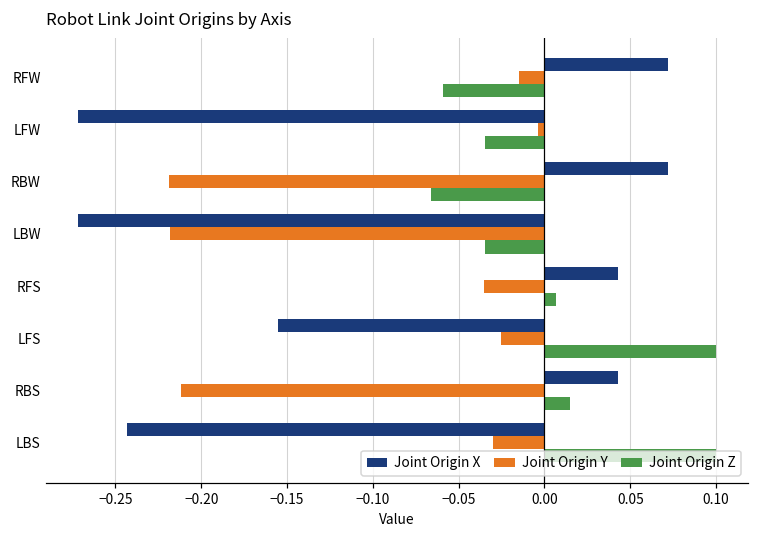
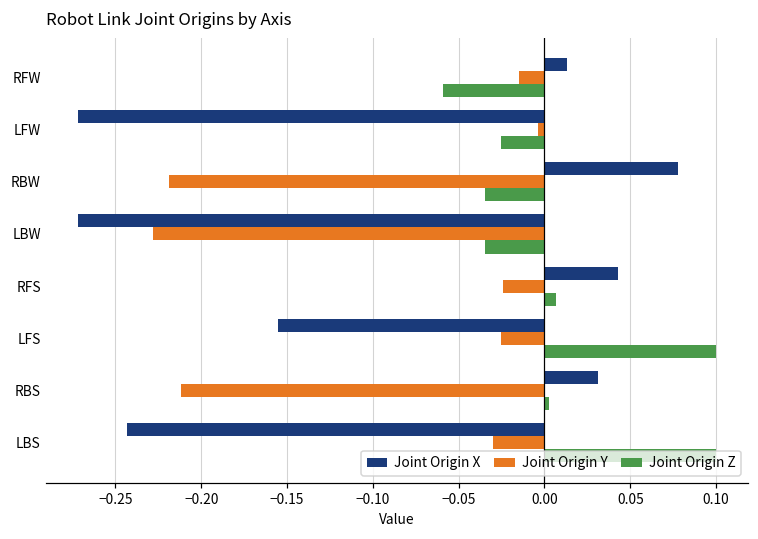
Joint Origin X, RFW: 0.072 -> 0.013
Joint Origin Z, LFW: -0.035 -> -0.025
Joint Origin X, RBW: 0.072 -> 0.078
Joint Origin Z, RBW: -0.066 -> -0.035
Joint Origin Y, LBW: -0.218 -> -0.228
Joint Origin Y, RFS: -0.035 -> -0.024
Joint Origin X, RBS: 0.043 -> 0.031
Joint Origin Z, RBS: 0.015 -> 0.003
